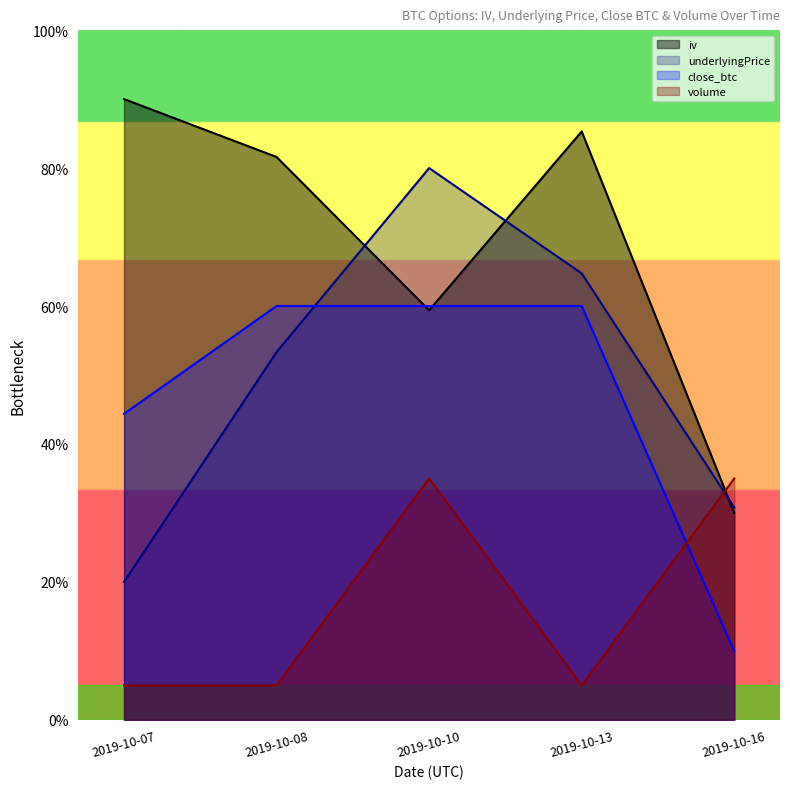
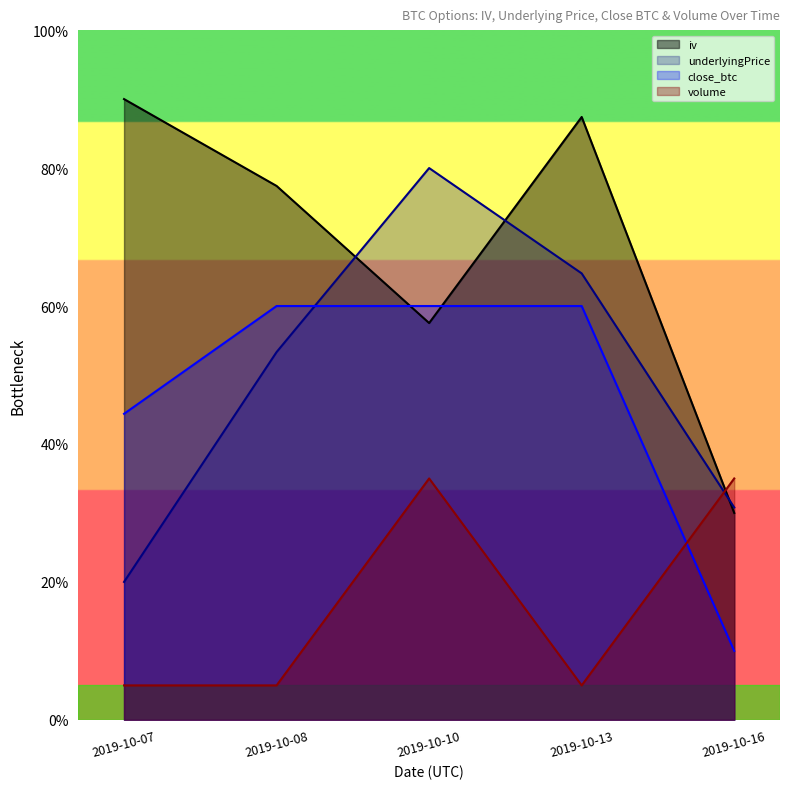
iv, 2019-10-08: 82% -> 77%
iv, 2019-10-10: 59% -> 58%
iv, 2019-10-13: 85% -> 87%
